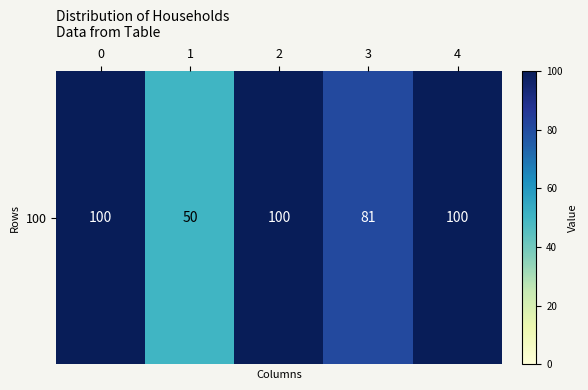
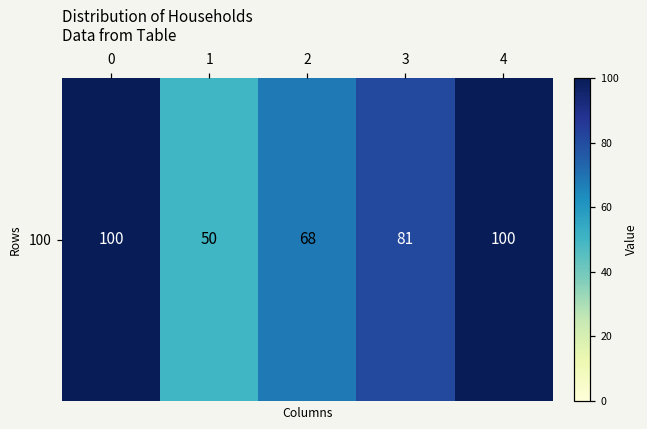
100, 2: 100 -> 68
